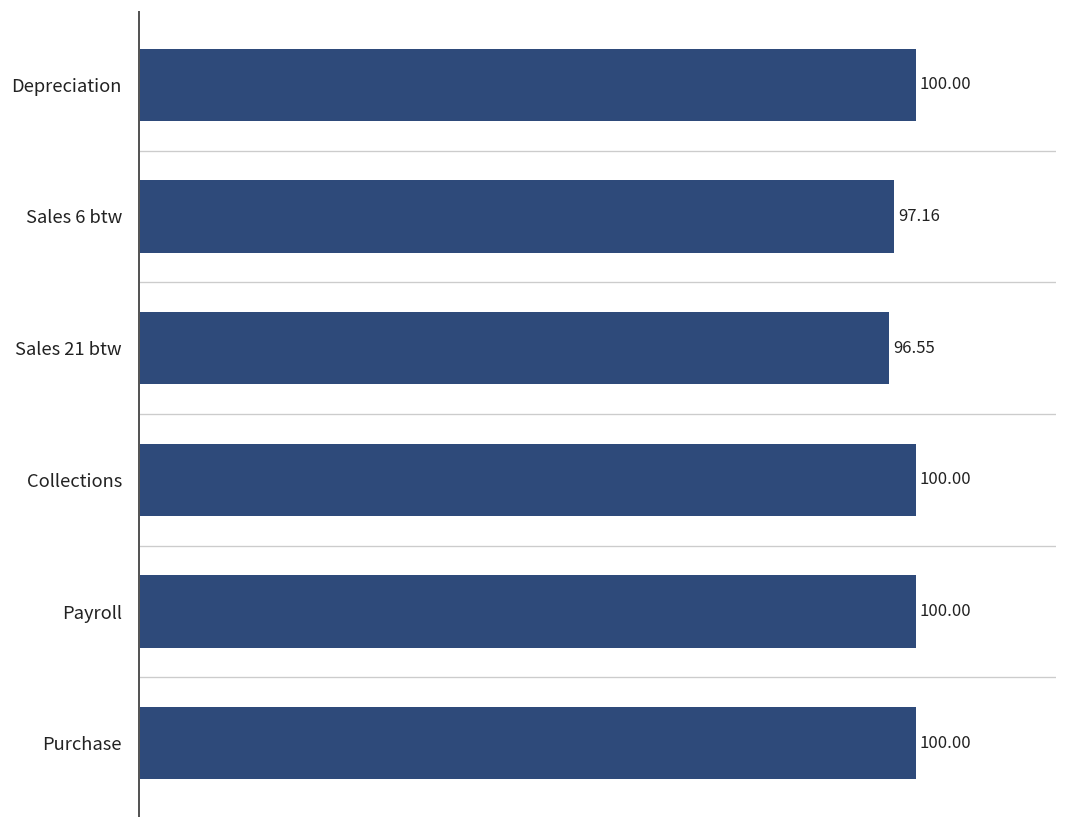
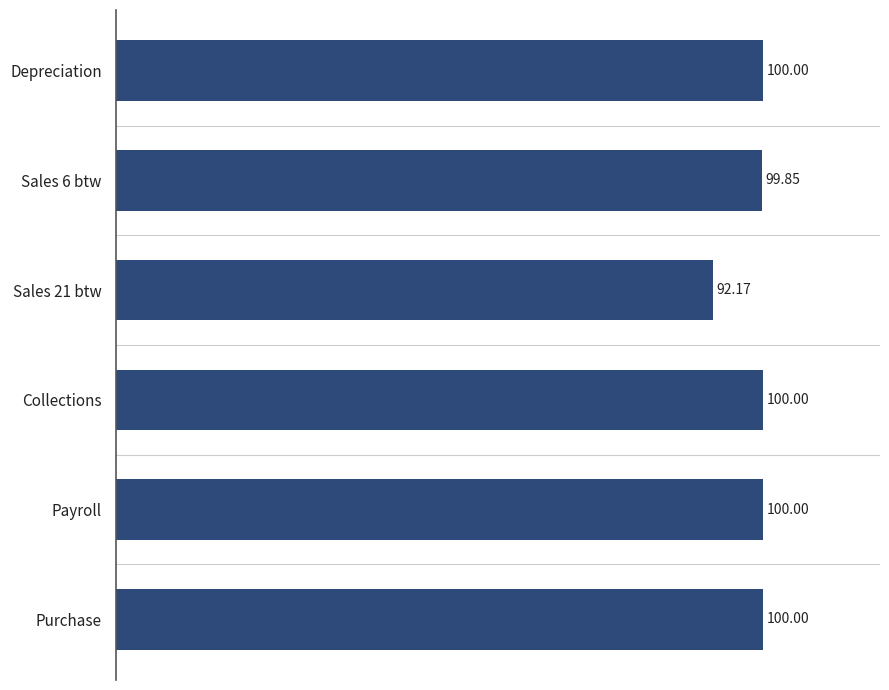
Sales 6 btw: 97.16 -> 99.85
Sales 21 btw: 96.55 -> 92.17
